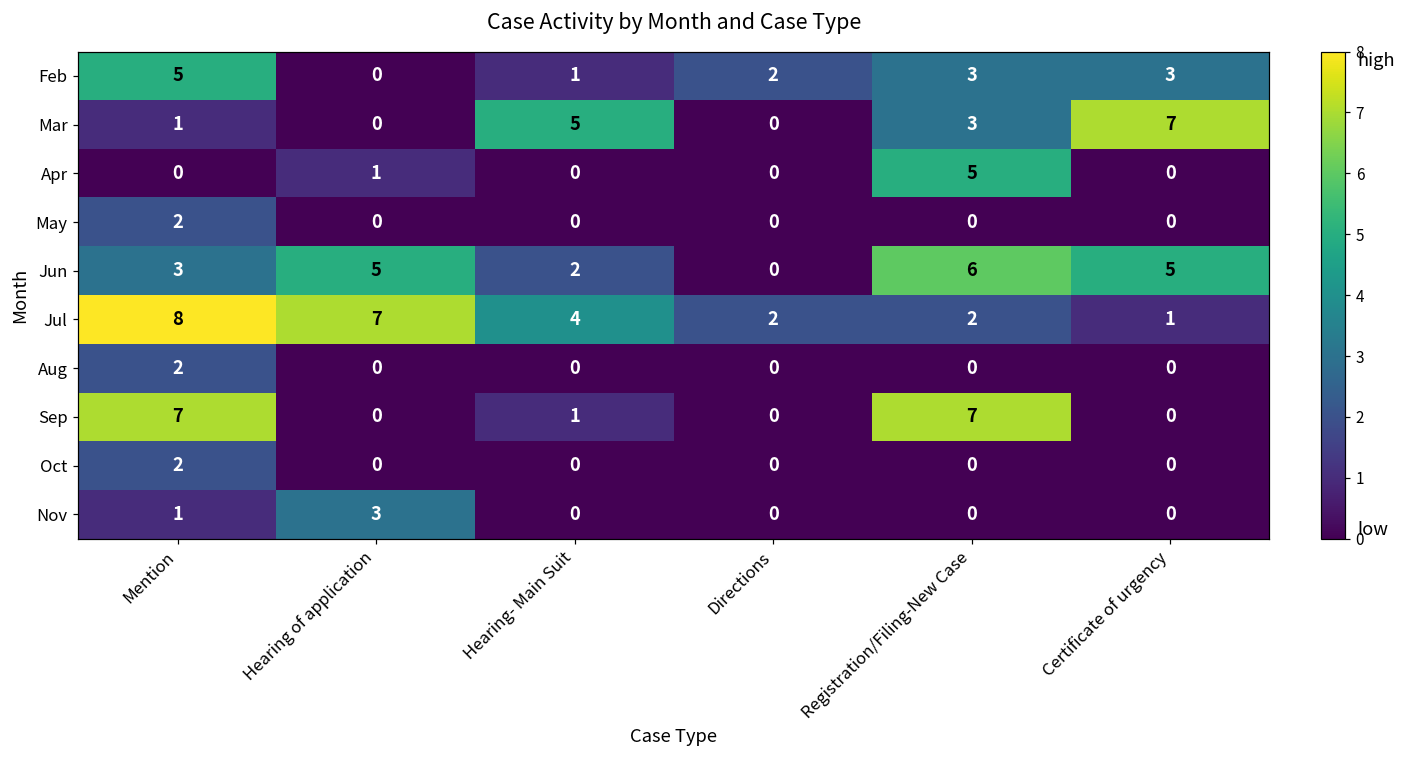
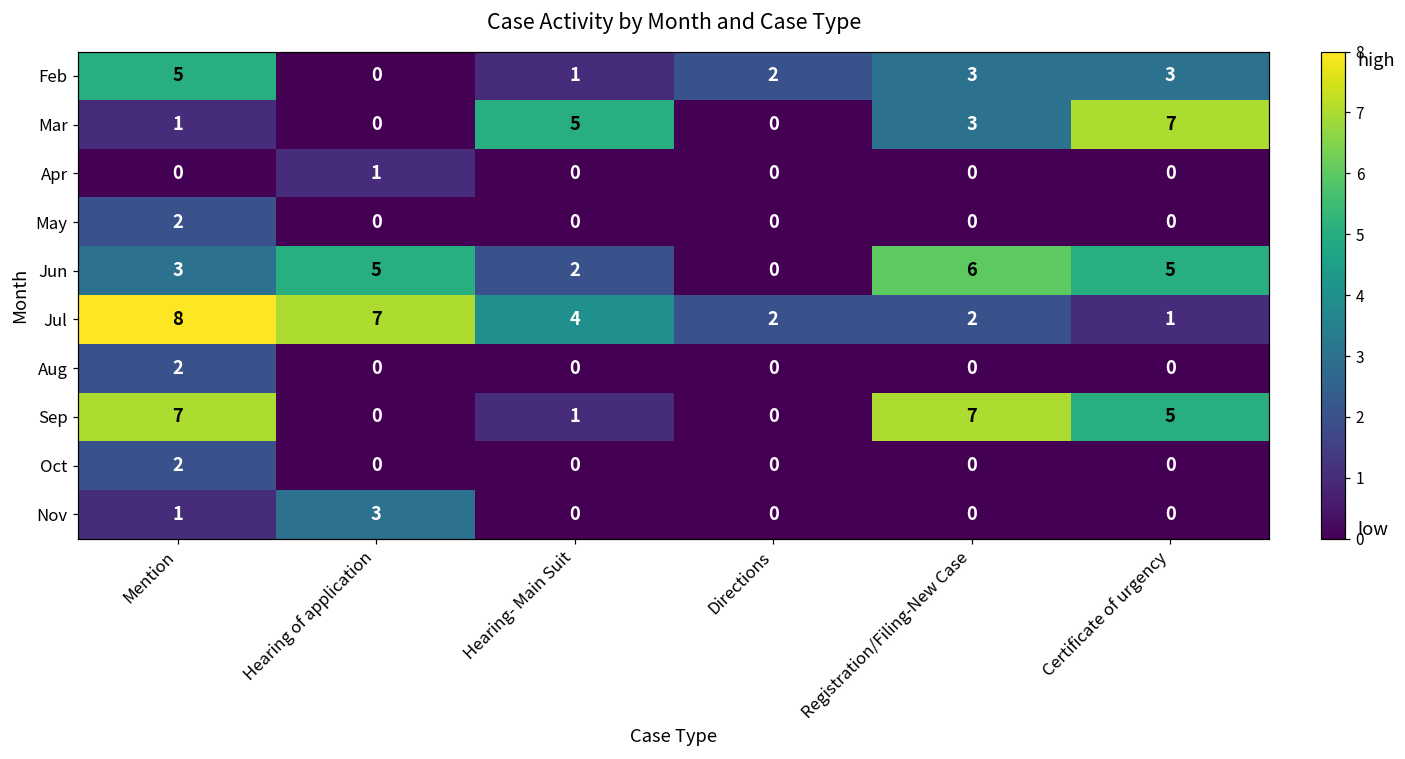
Apr, Registration/Filing-New Case: 5 -> 0
Sep, Certificate of urgency: 0 -> 5
